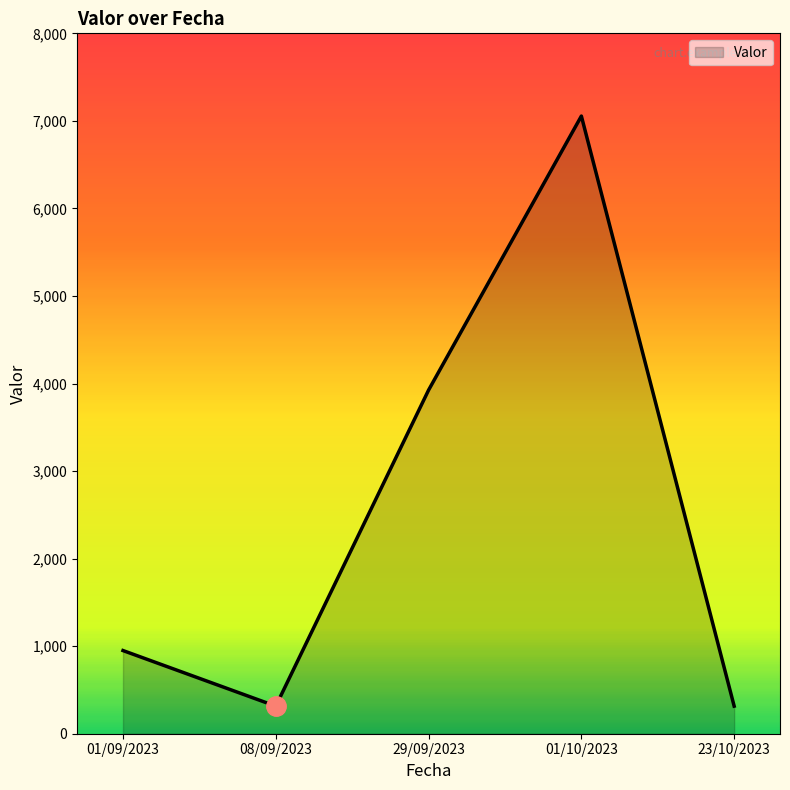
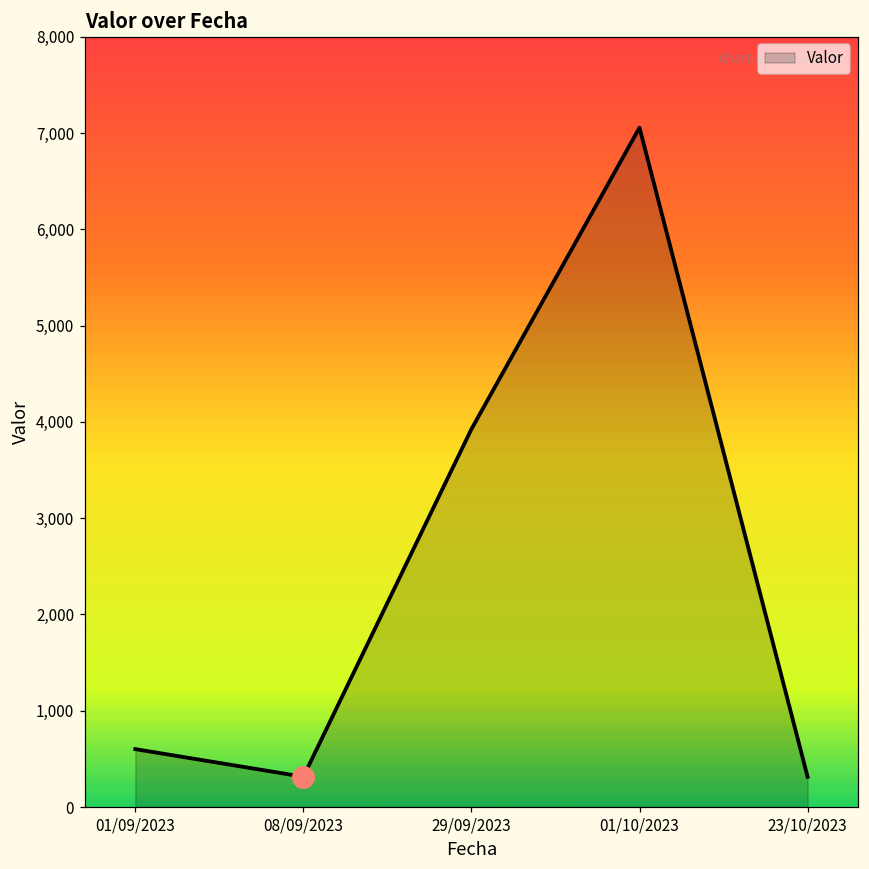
Valor, 01/09/2023: 1,000 -> 600
